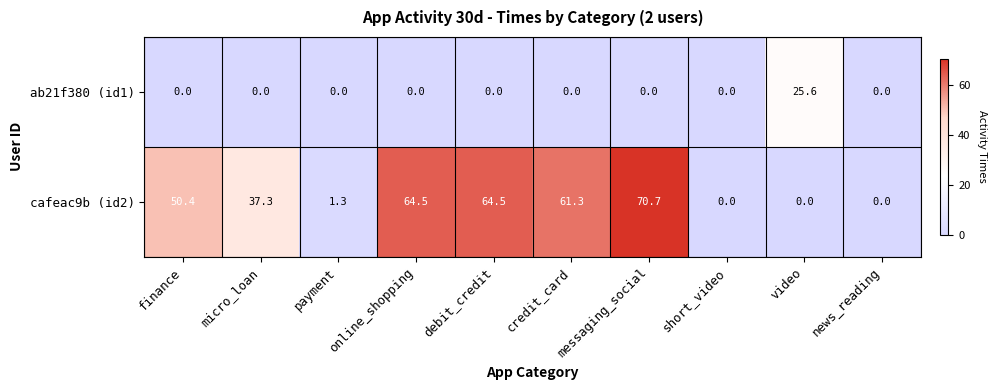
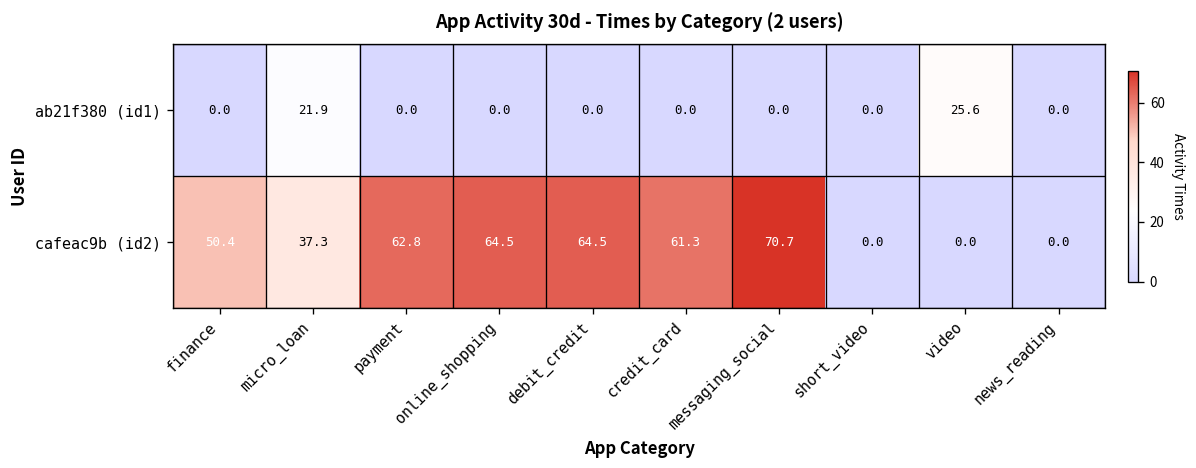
ab21f380 (id1), micro_loan: 0.0 -> 21.9
cafeac9b (id2), payment: 1.3 -> 62.8
